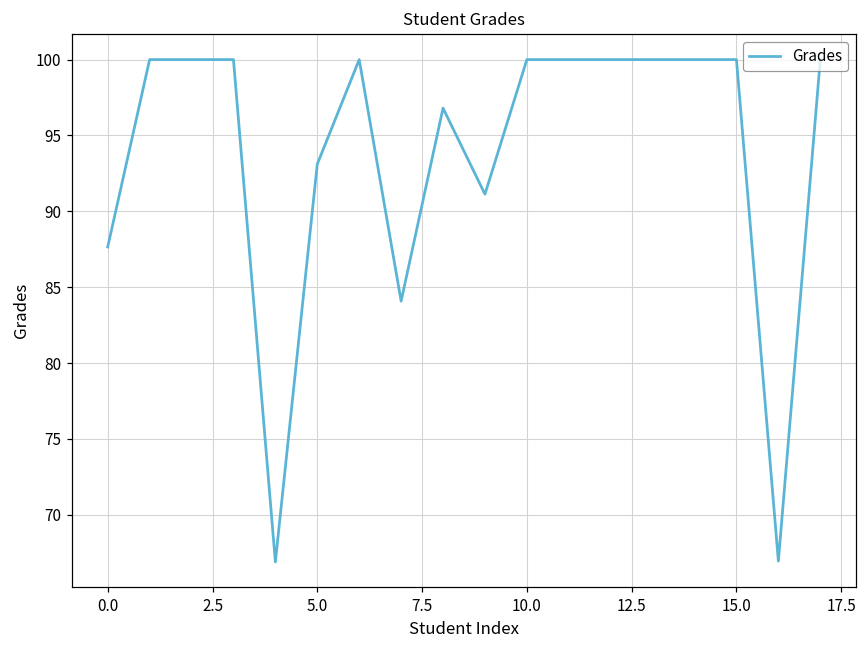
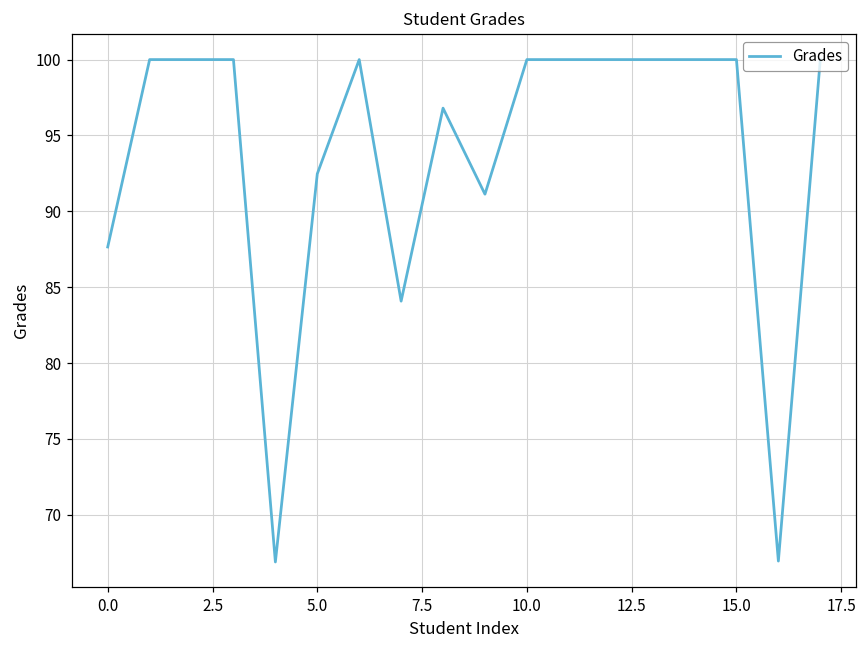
5.0: 93.1 -> 92.5
